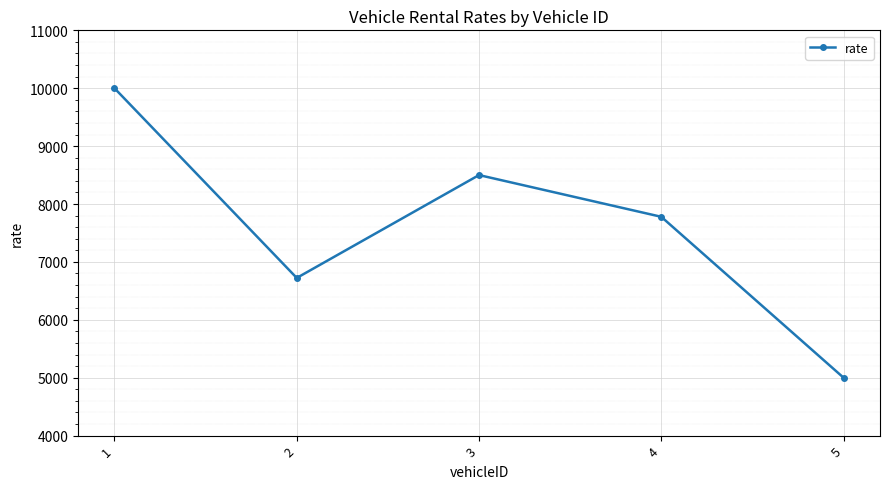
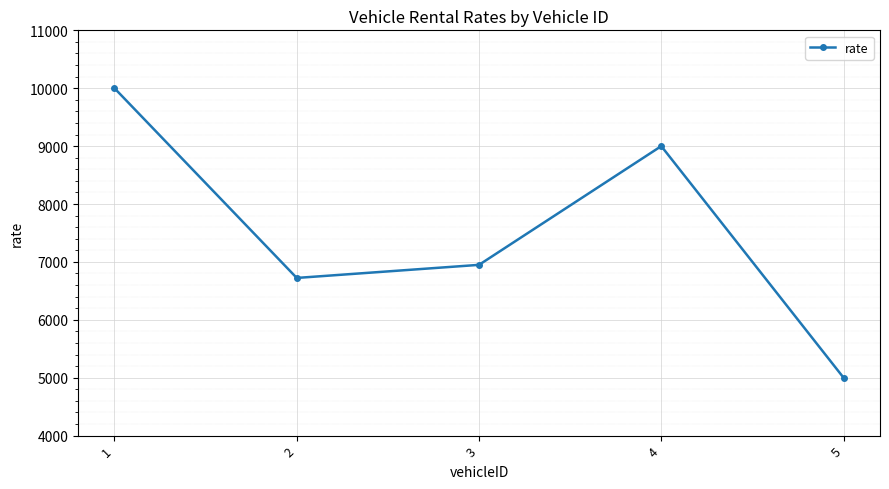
3: 8500 -> 6900
4: 7800 -> 9000
